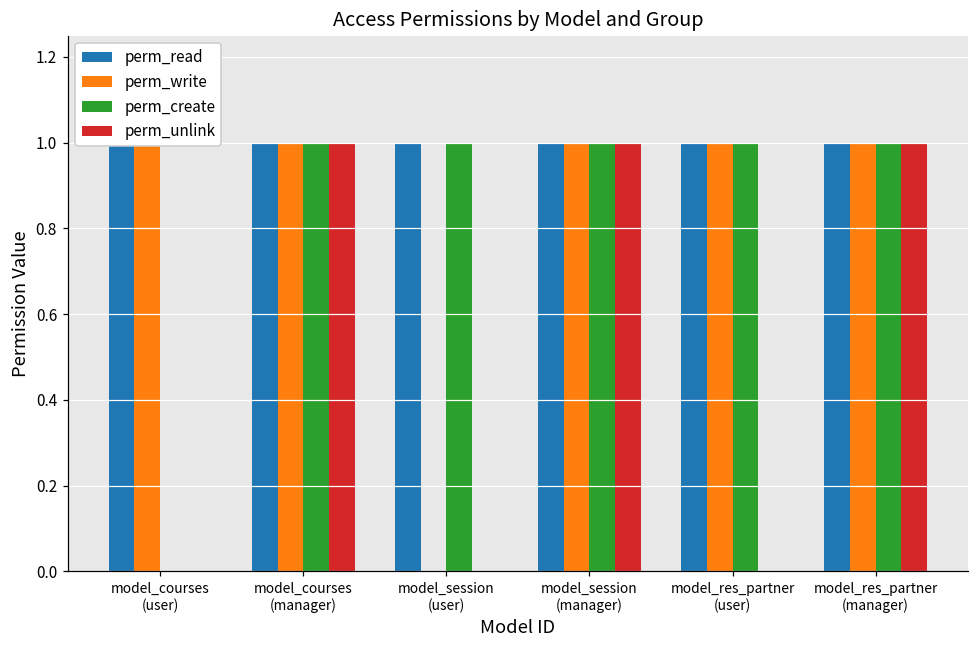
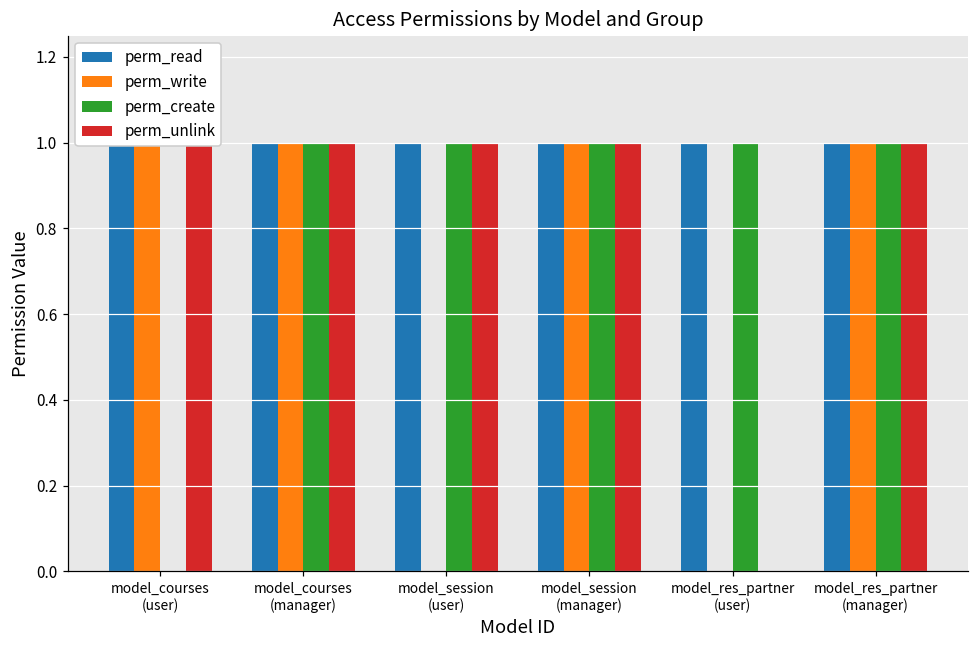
perm_unlink, model_courses (user): 0 -> 1
perm_unlink, model_session (user): 0 -> 1
perm_write, model_res_partner (user): 1 -> 0
